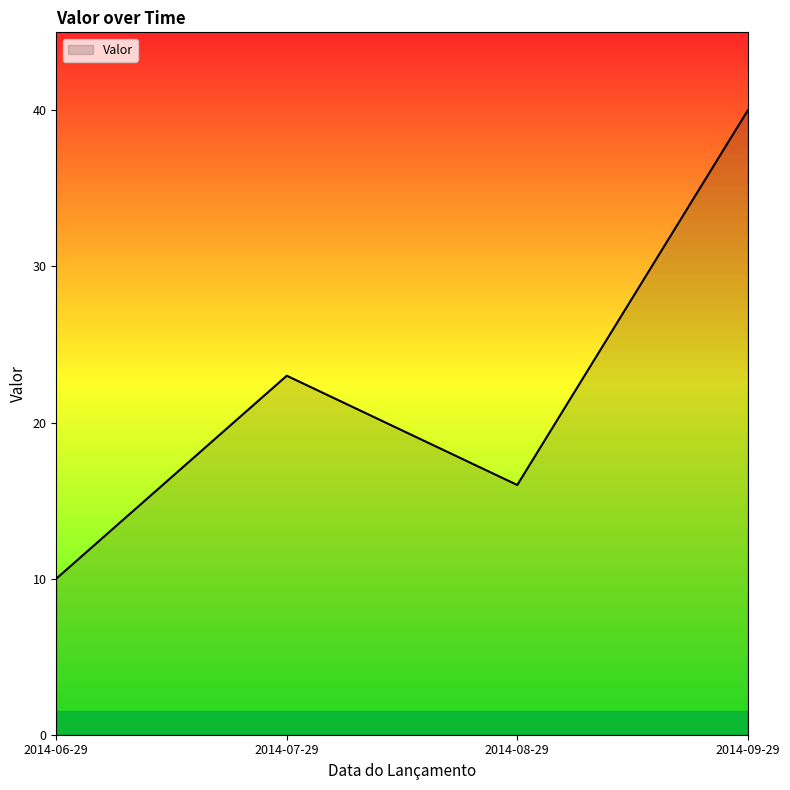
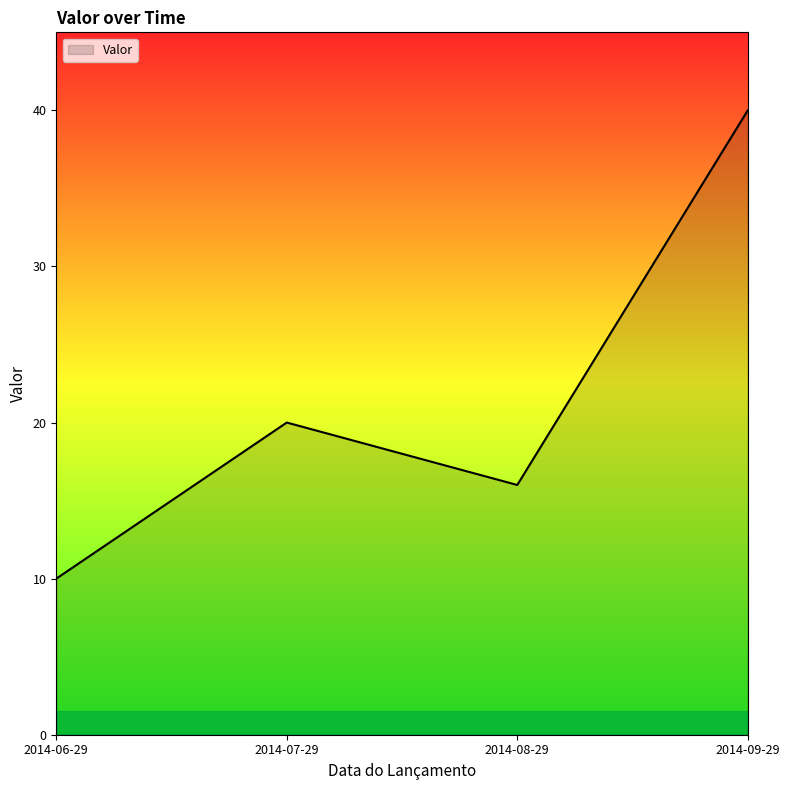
2014-07-29: 23 -> 20
